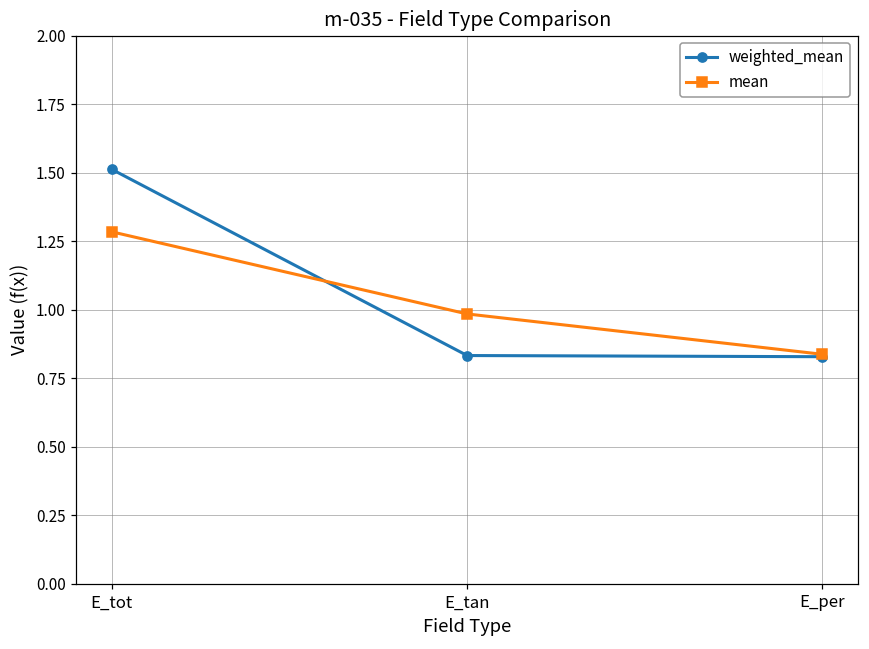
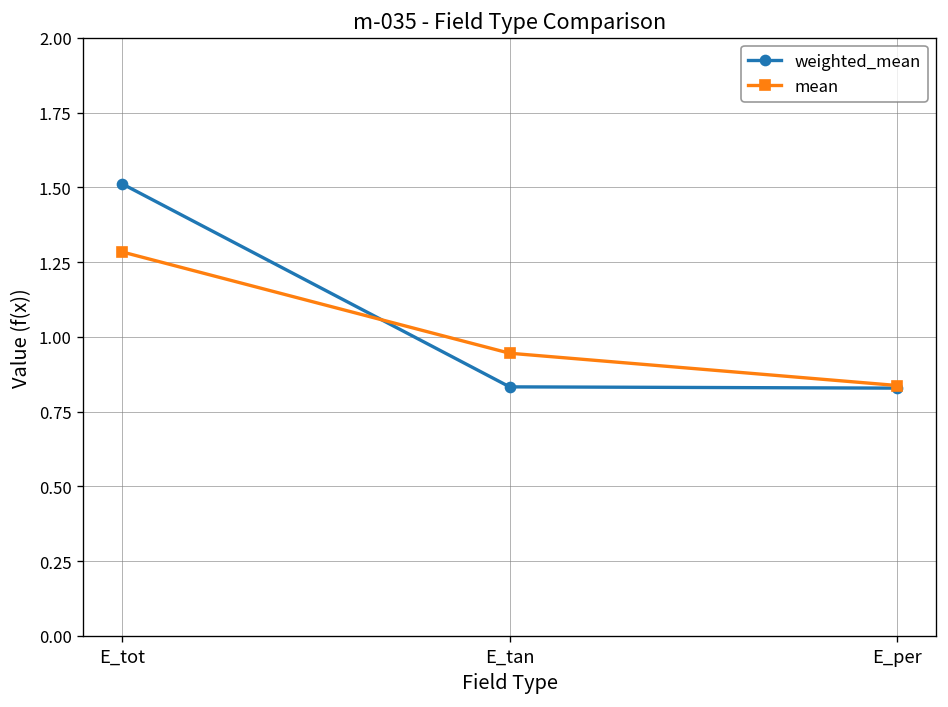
mean, E_tan: 0.98 -> 0.95
